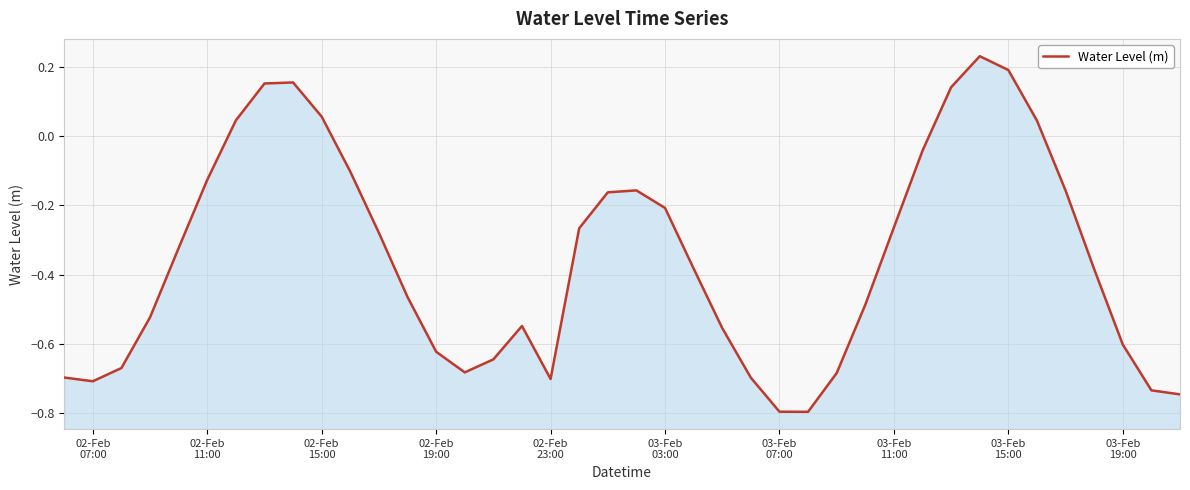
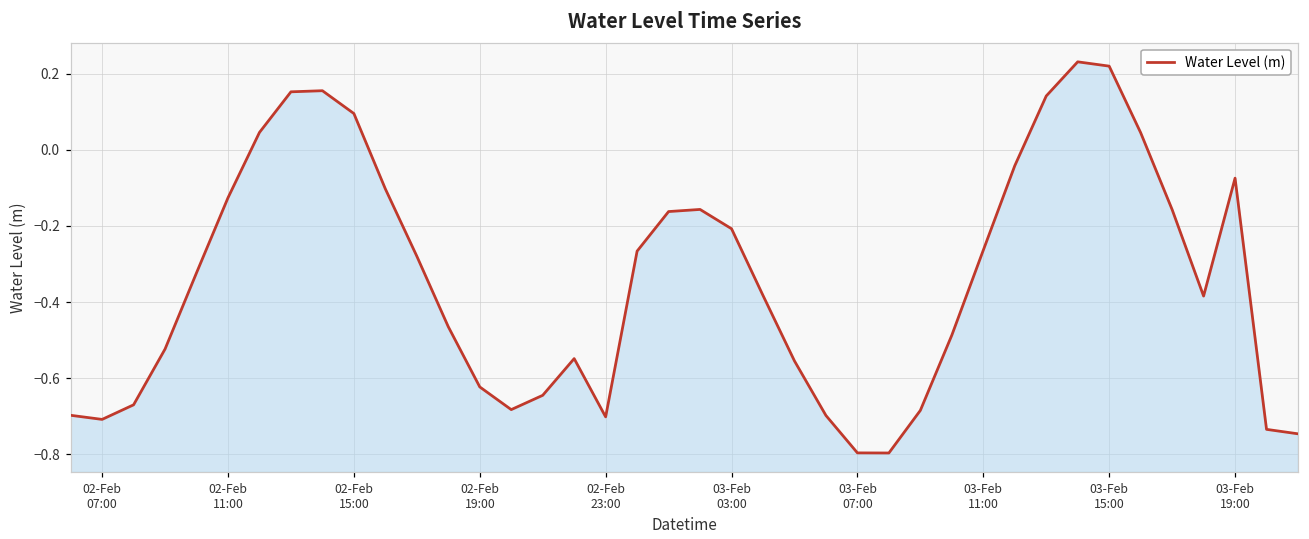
02-Feb 15:00: 0.06 -> 0.10
03-Feb 15:00: 0.19 -> 0.22
03-Feb 19:00: -0.60 -> -0.07
